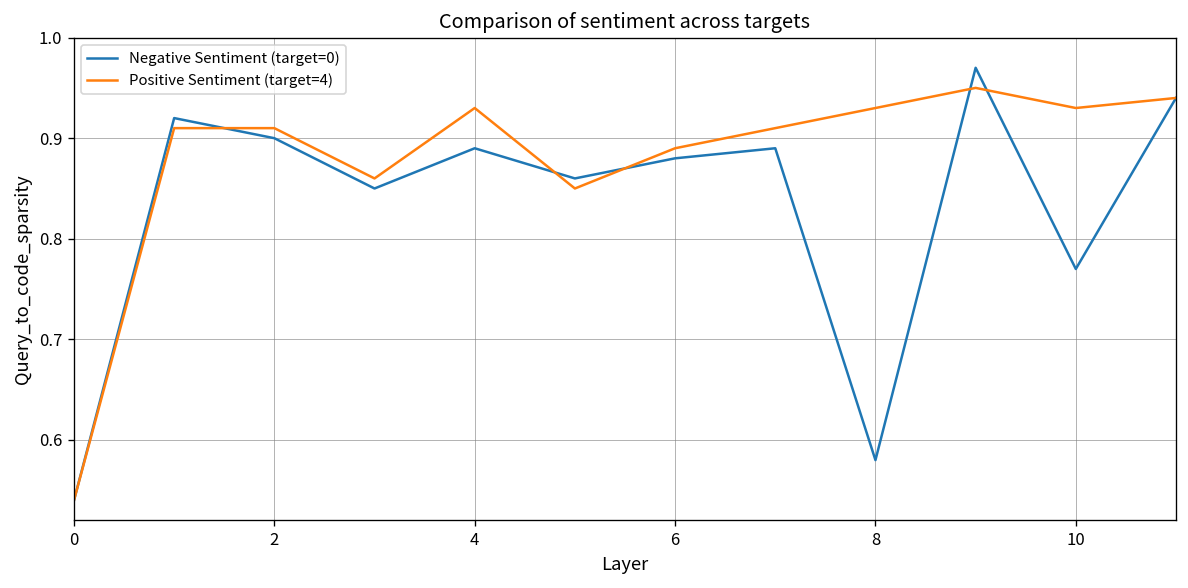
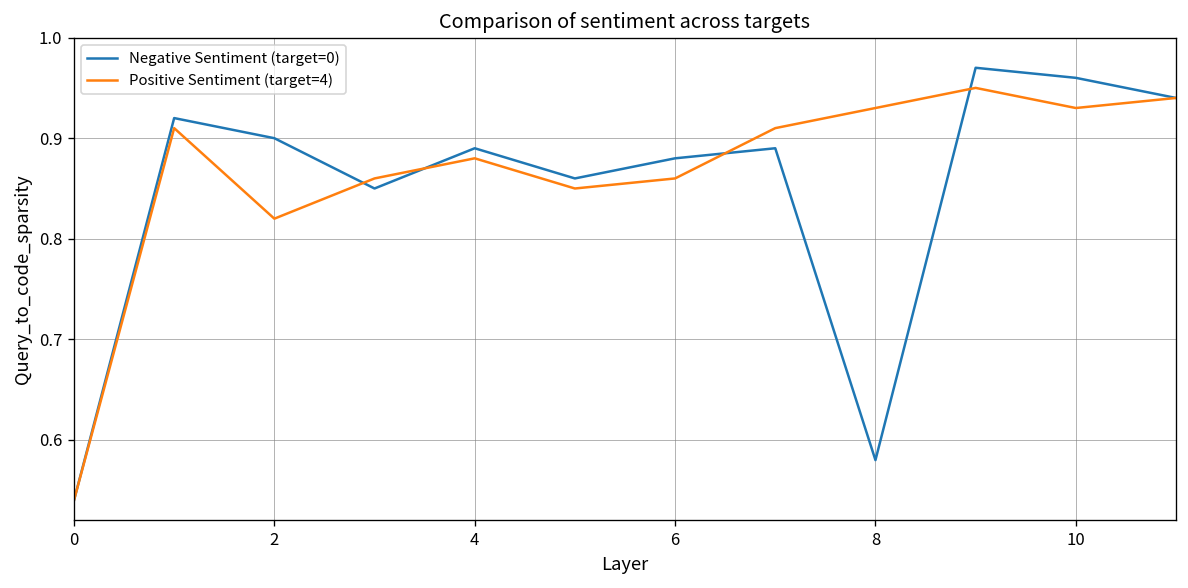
Positive Sentiment (target=4), 2: 0.91 -> 0.82
Positive Sentiment (target=4), 4: 0.93 -> 0.88
Positive Sentiment (target=4), 6: 0.89 -> 0.86
Negative Sentiment (target=0), 10: 0.77 -> 0.96
